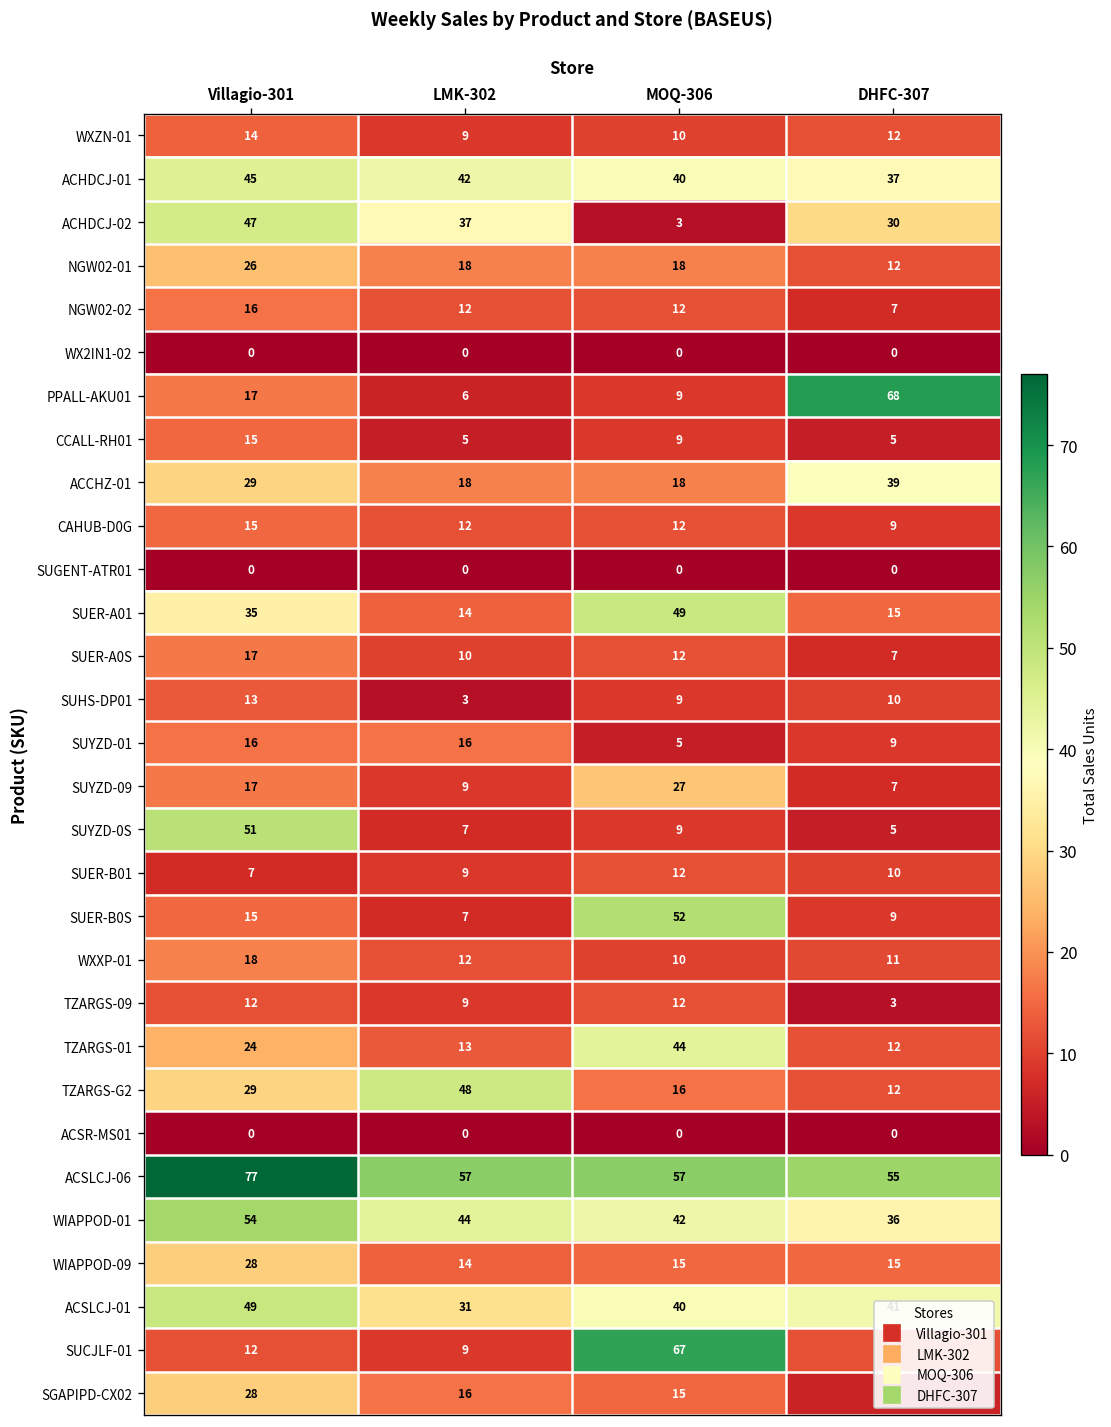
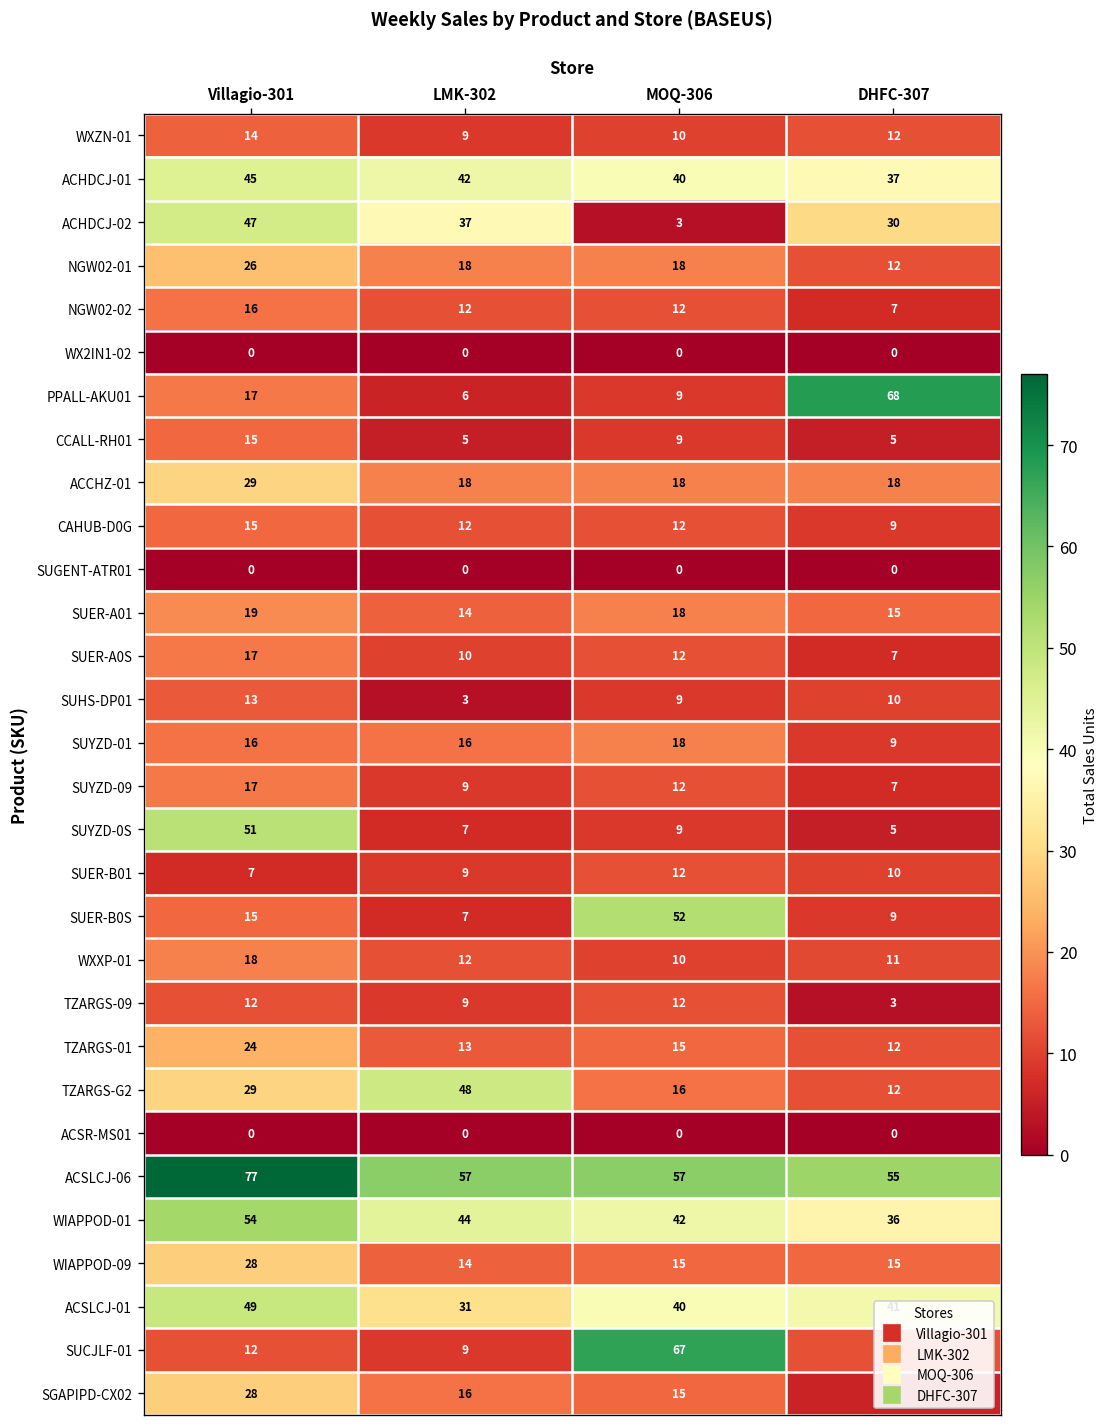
ACCHZ-01, DHFC-307: 39 -> 18
SUER-A01, Villagio-301: 35 -> 19
SUER-A01, MOQ-306: 49 -> 18
SUYZD-01, MOQ-306: 5 -> 18
SUYZD-09, MOQ-306: 27 -> 12
TZARGS-01, MOQ-306: 44 -> 15
